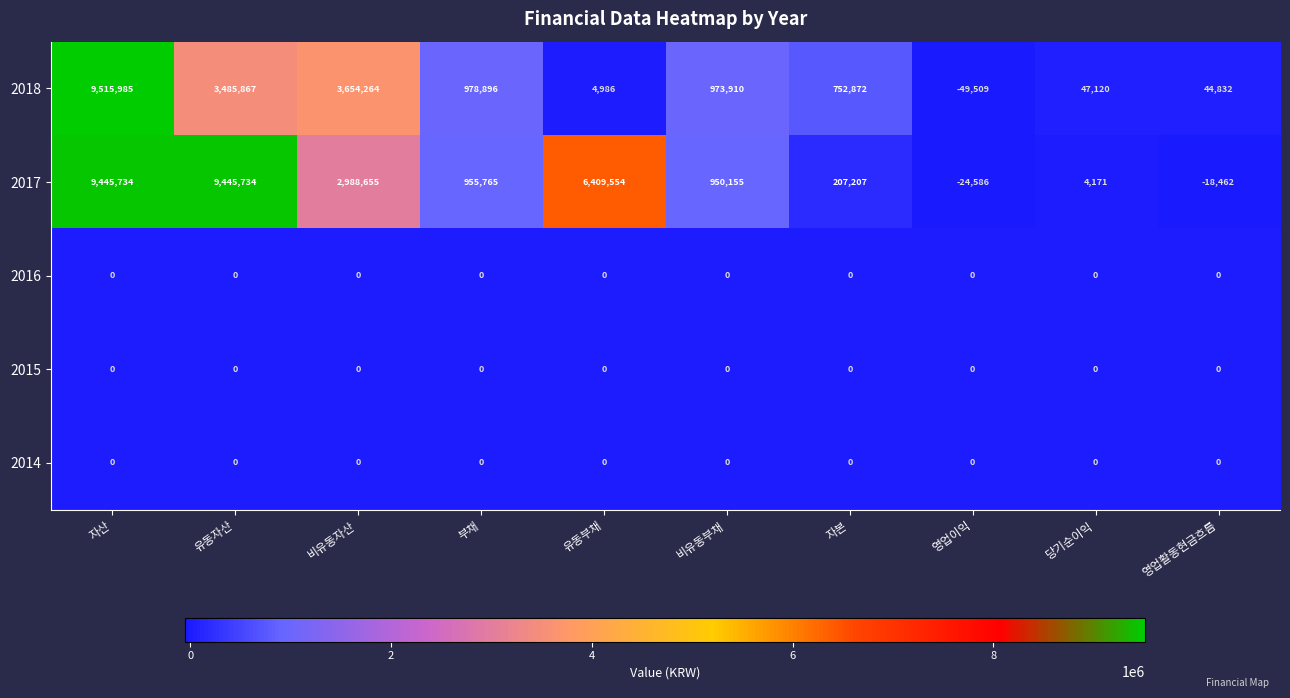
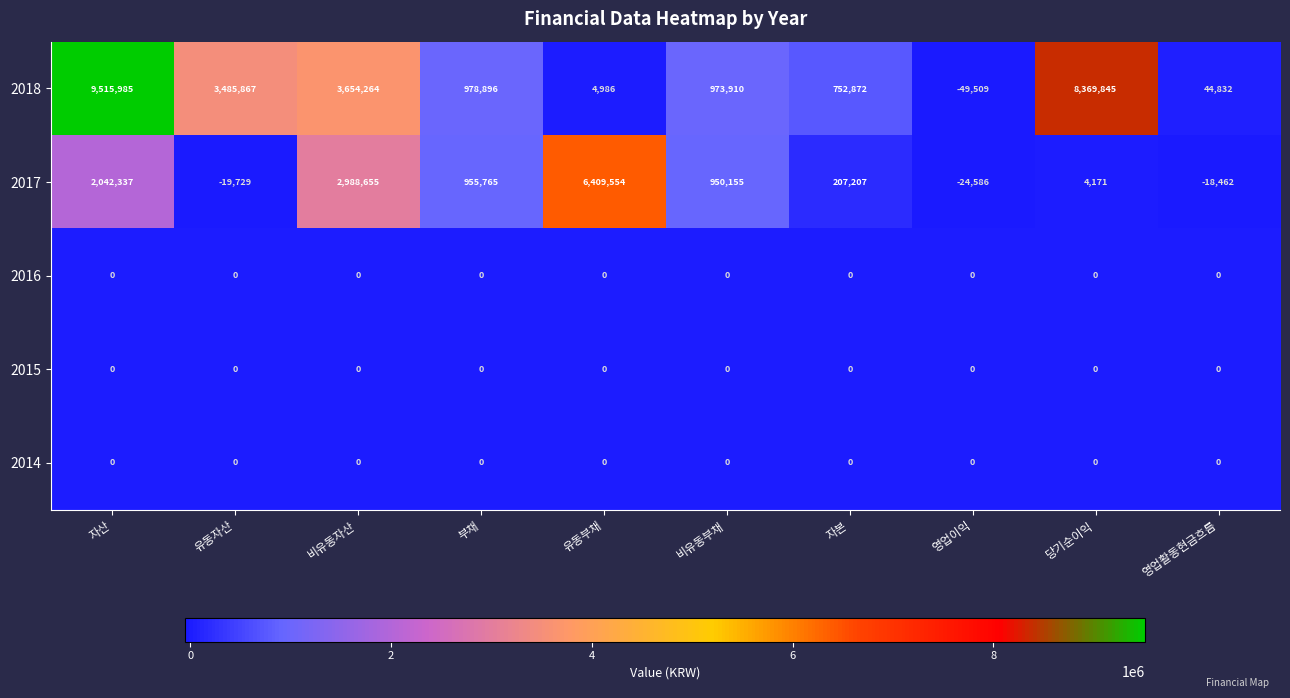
2018, 당기순이익: 47,120 -> 8,369,845
2017, 자산: 9,445,734 -> 2,042,337
2017, 유동자산: 9,445,734 -> -19,729
